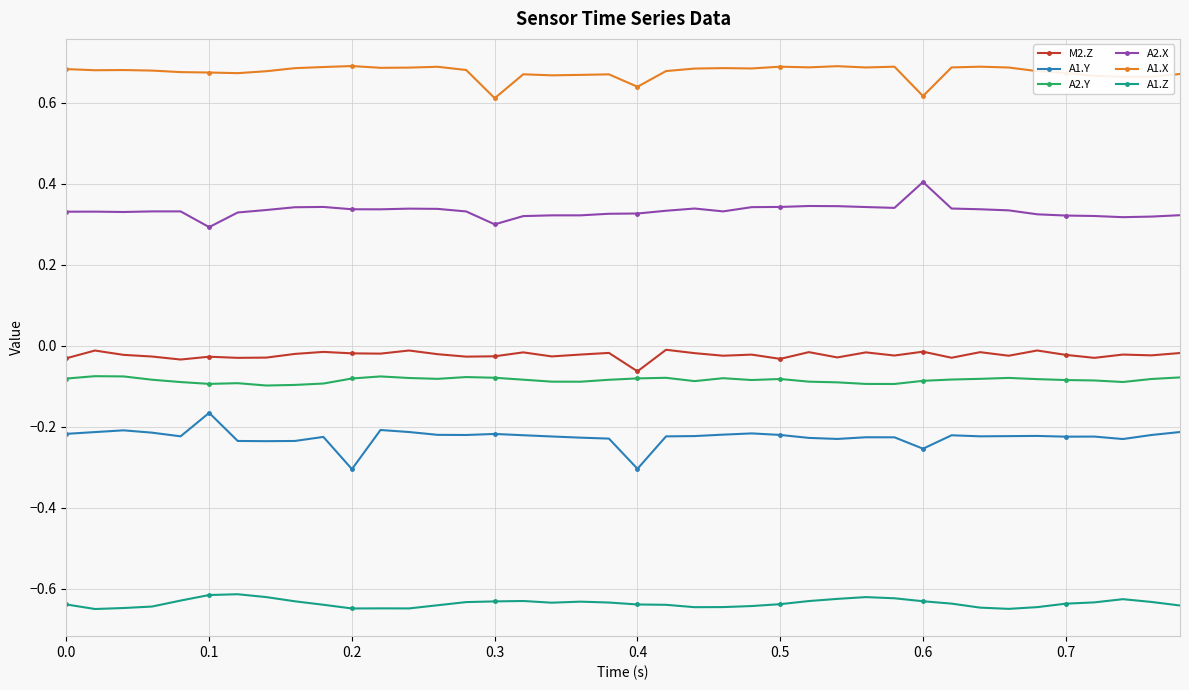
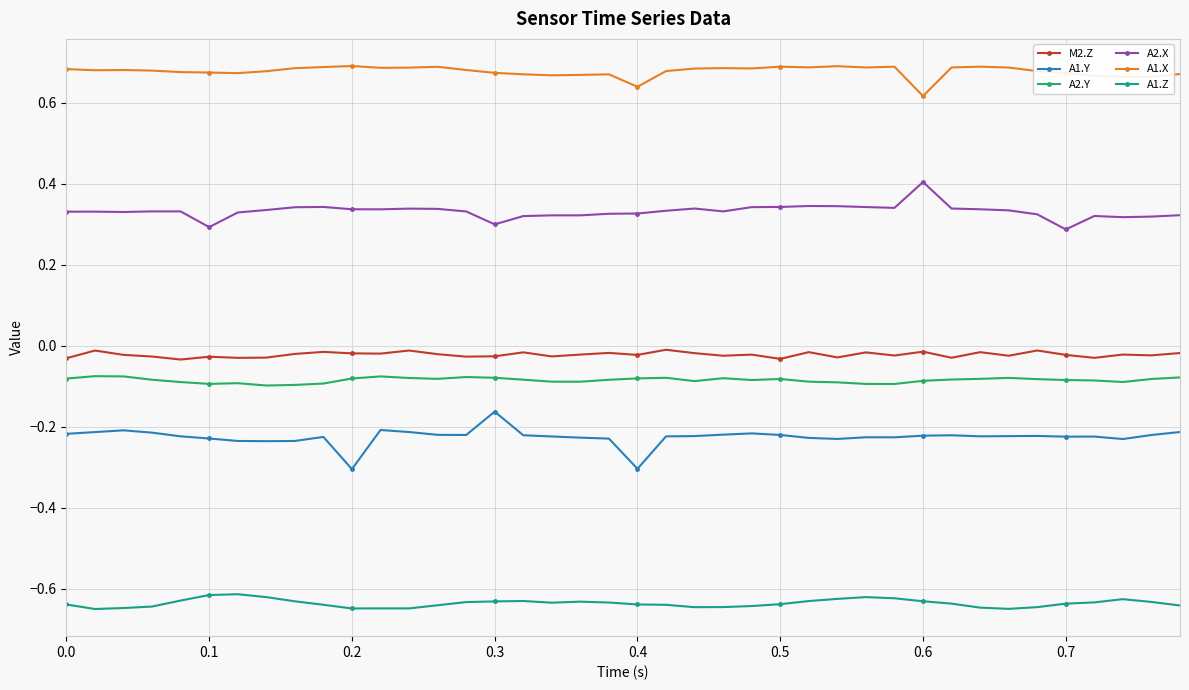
A1.Y, 0.1: -0.17 -> -0.23
A1.Y, 0.3: -0.22 -> -0.16
A1.X, 0.3: 0.61 -> 0.67
M2.Z, 0.4: -0.06 -> -0.02
A1.Y, 0.6: -0.25 -> -0.22
A2.X, 0.7: 0.32 -> 0.29
